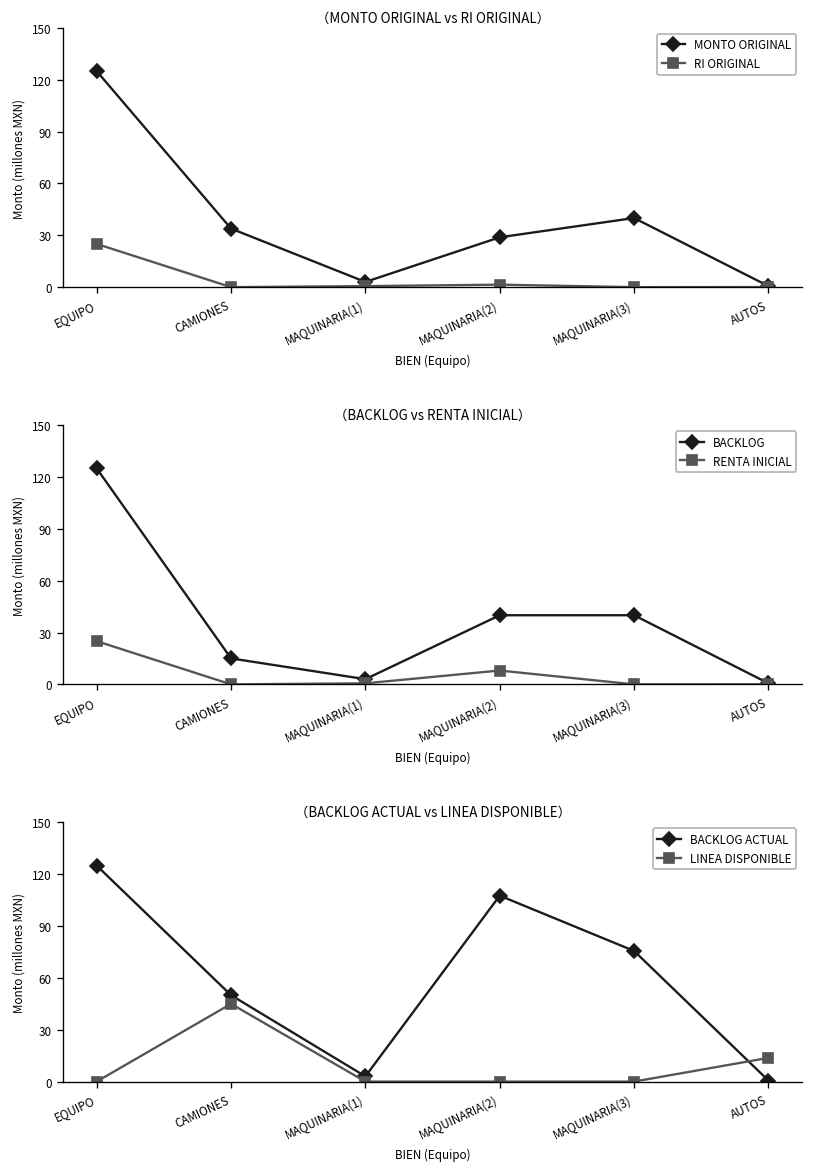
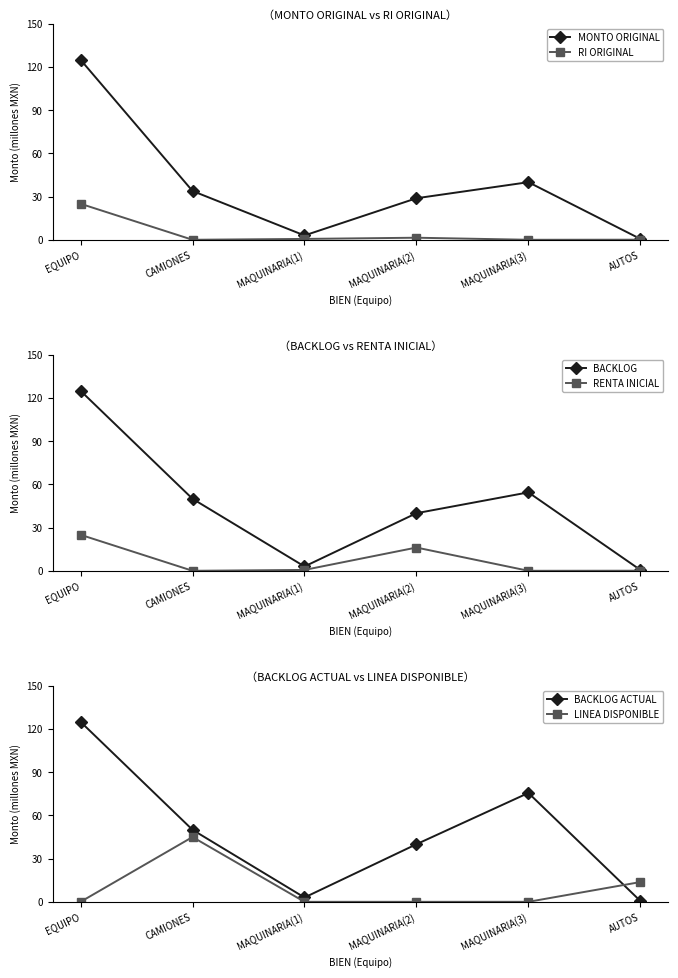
（BACKLOG vs RENTA INICIAL）, BACKLOG, CAMIONES: 15 -> 50
（BACKLOG vs RENTA INICIAL）, RENTA INICIAL, MAQUINARIA(2): 8 -> 16
（BACKLOG vs RENTA INICIAL）, BACKLOG, MAQUINARIA(3): 40 -> 54
（BACKLOG ACTUAL vs LINEA DISPONIBLE）, BACKLOG ACTUAL, MAQUINARIA(2): 108 -> 40
